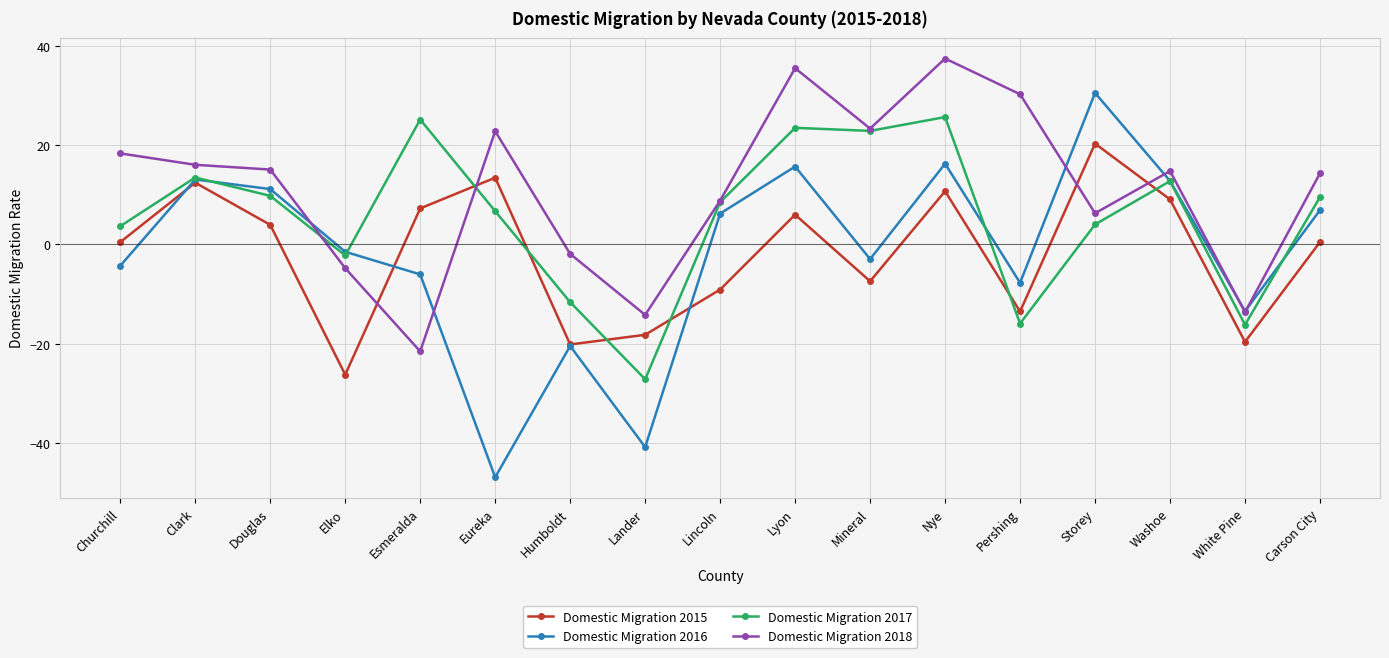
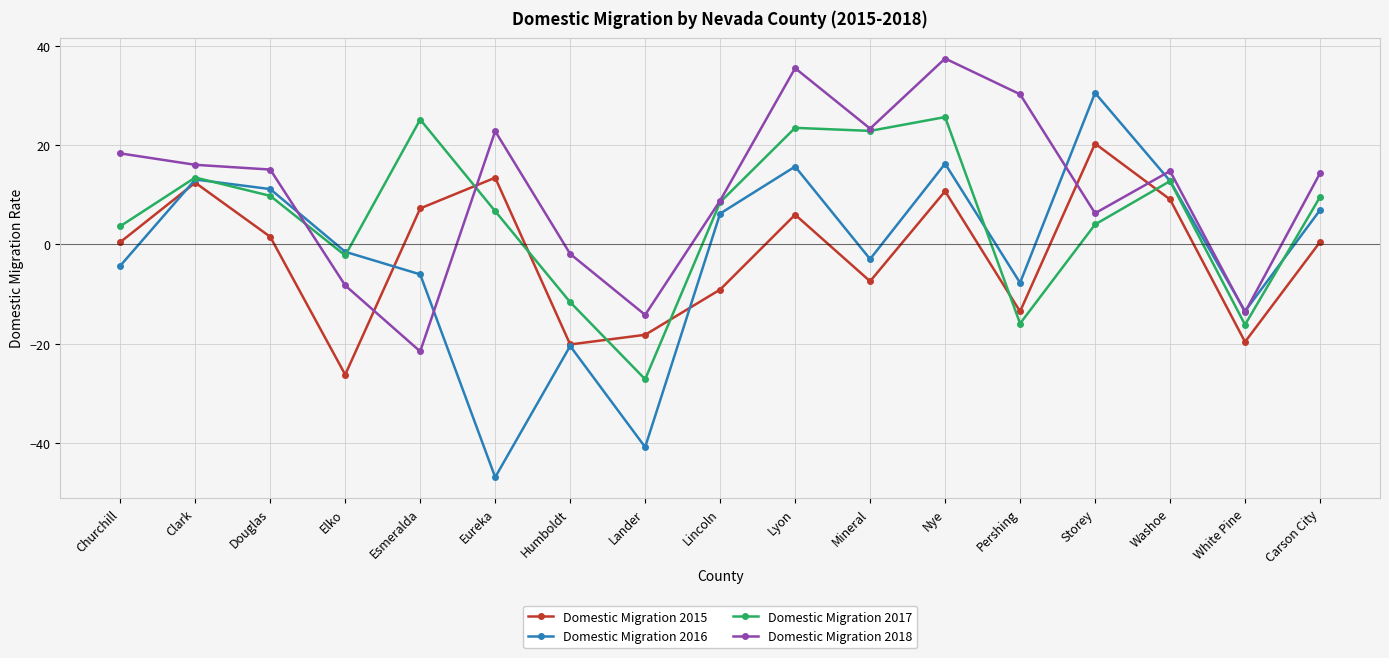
Domestic Migration 2015, Douglas: 4 -> 2
Domestic Migration 2018, Elko: -5 -> -8
